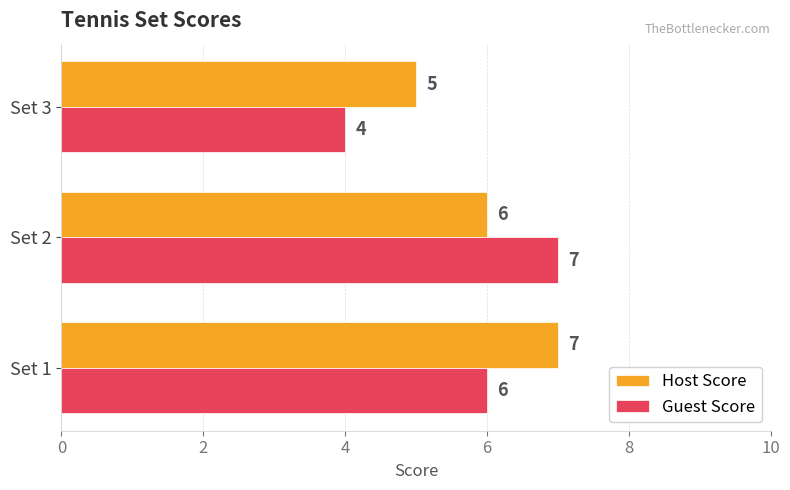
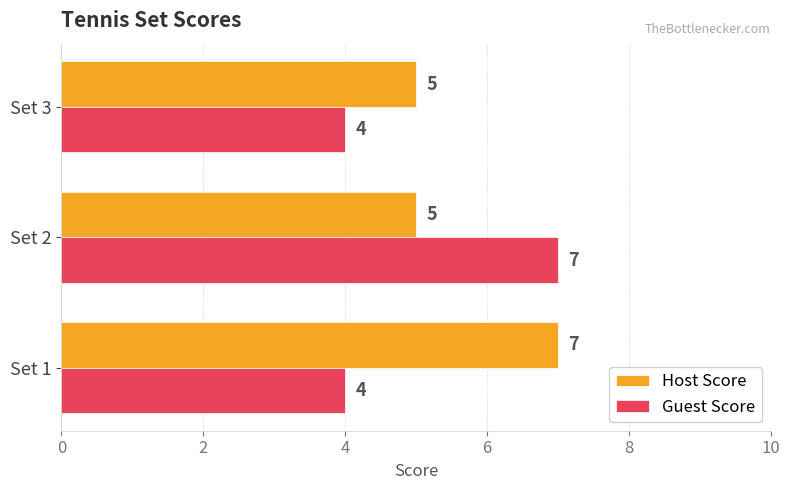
Host Score, Set 2: 6 -> 5
Guest Score, Set 1: 6 -> 4
